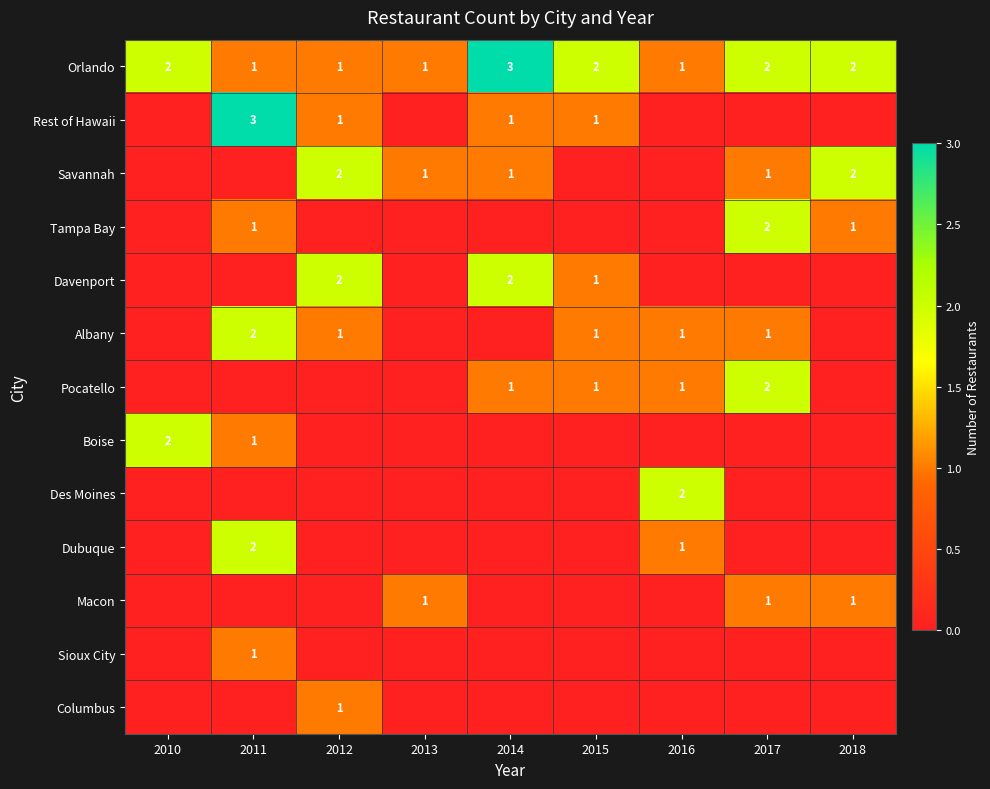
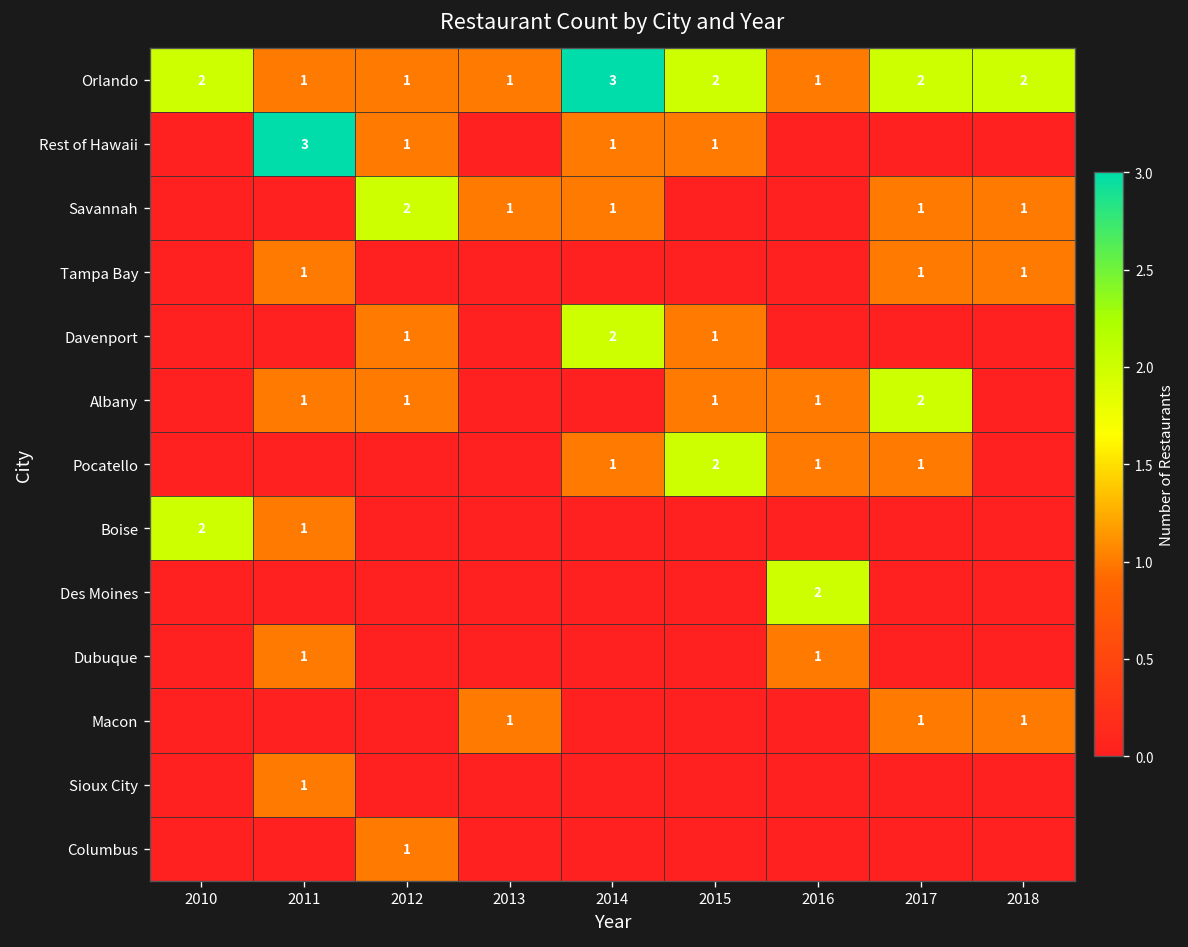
Savannah, 2018: 2 -> 1
Tampa Bay, 2017: 2 -> 1
Davenport, 2012: 2 -> 1
Albany, 2011: 2 -> 1
Albany, 2017: 1 -> 2
Pocatello, 2015: 1 -> 2
Pocatello, 2017: 2 -> 1
Dubuque, 2011: 2 -> 1
